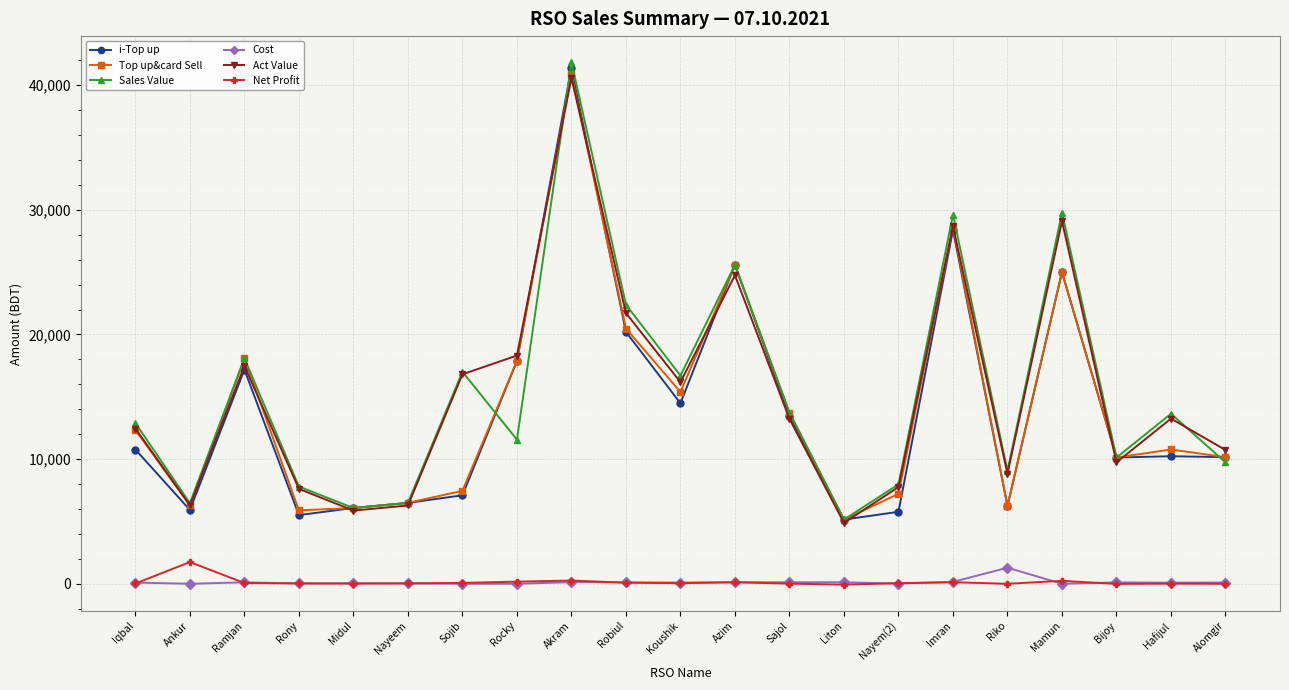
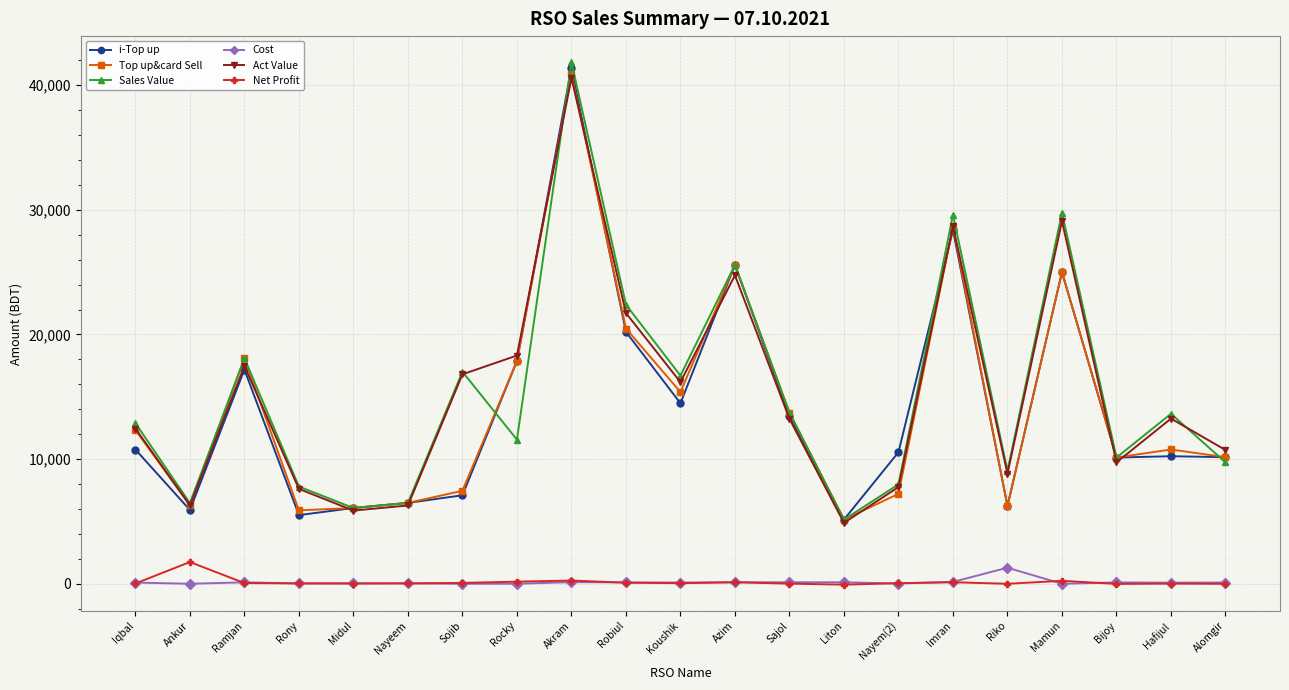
i-Top up, Nayem(2): 5,800 -> 10,600
